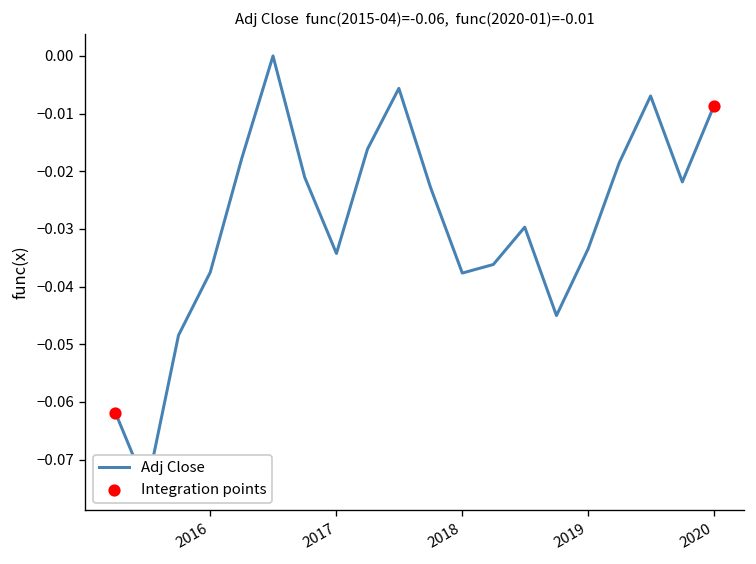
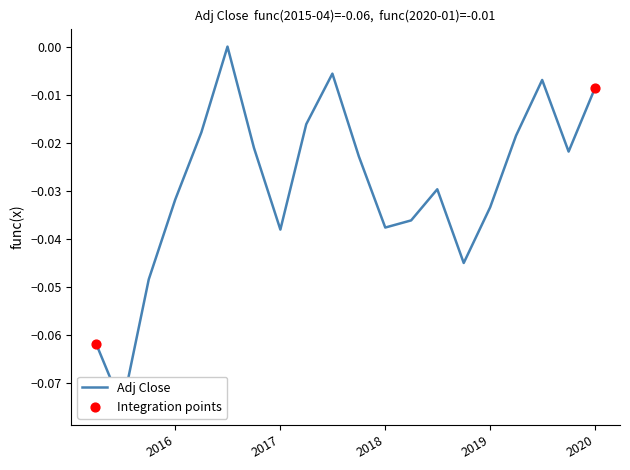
Adj Close, 2016: -0.038 -> -0.032
Adj Close, 2017: -0.034 -> -0.038
